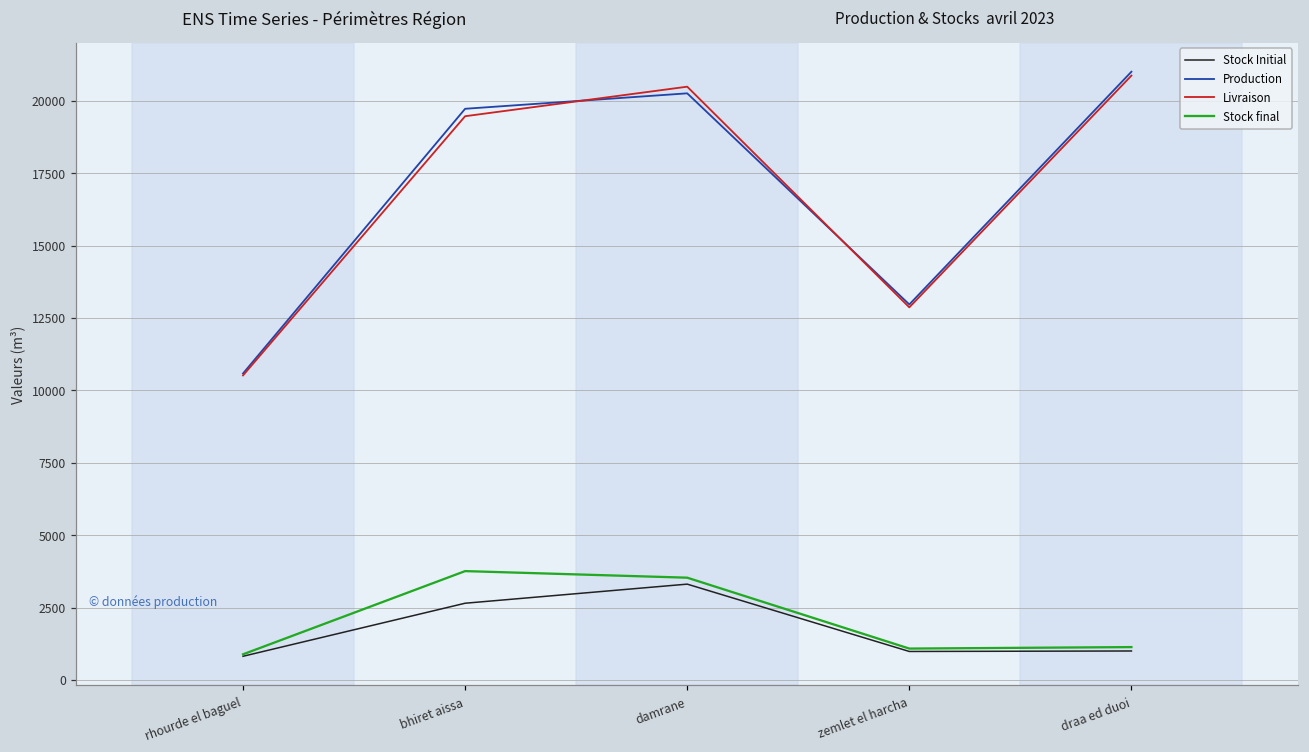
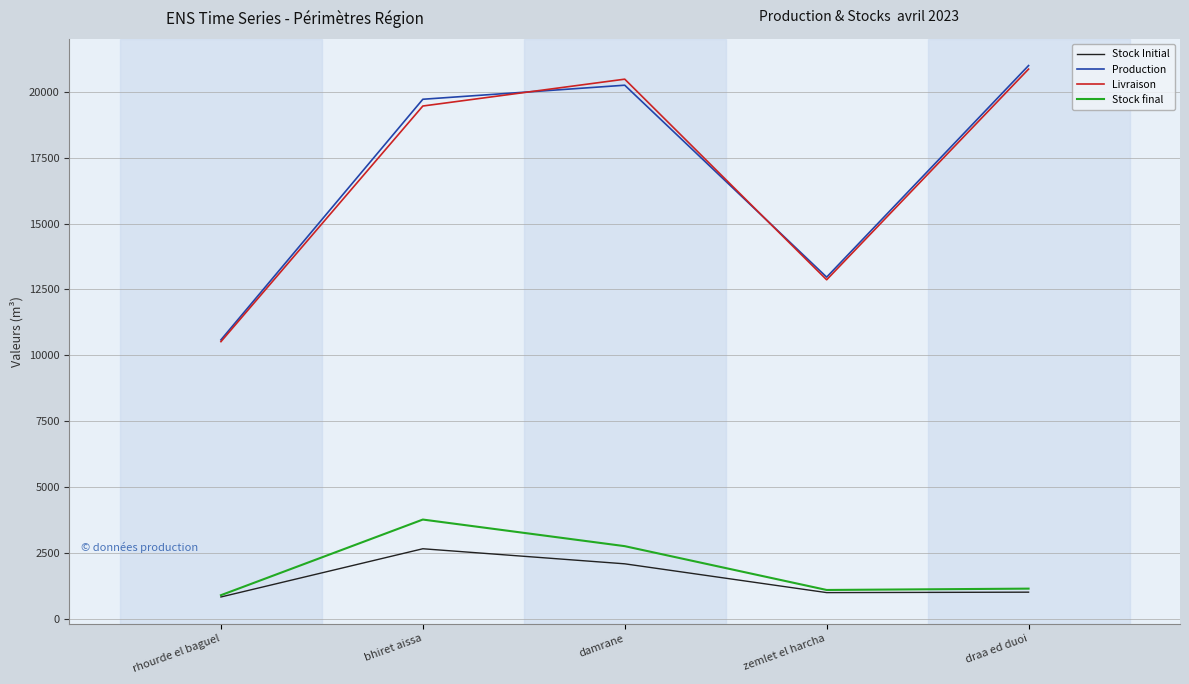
Stock Initial, damrane: 3300 -> 2100
Stock final, damrane: 3500 -> 2700
